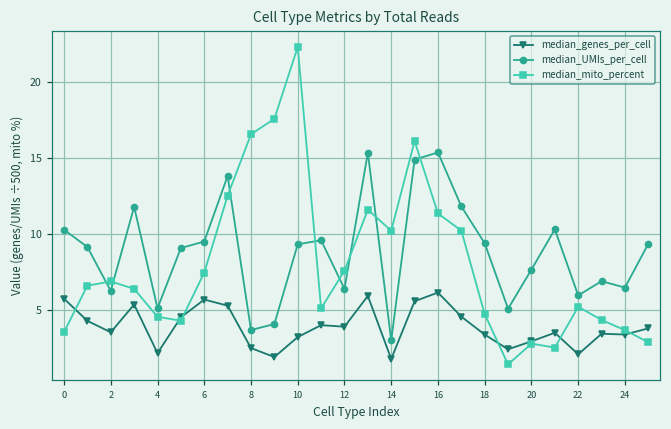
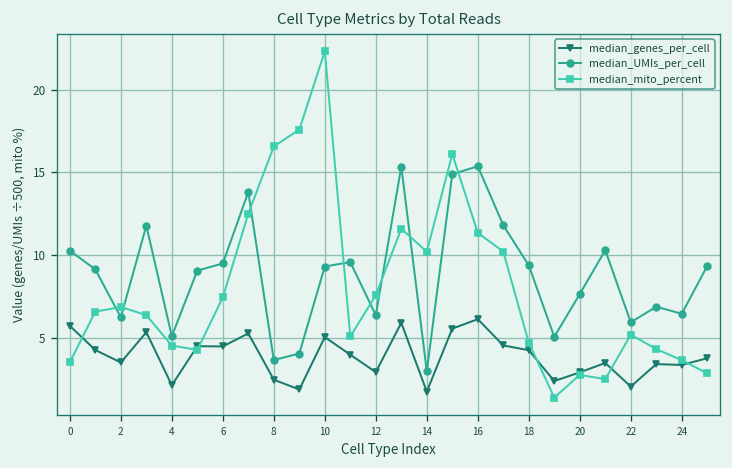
median_genes_per_cell, 6: 5.7 -> 4.5
median_genes_per_cell, 10: 3.2 -> 5.0
median_genes_per_cell, 12: 3.9 -> 2.9
median_genes_per_cell, 18: 3.4 -> 4.3
